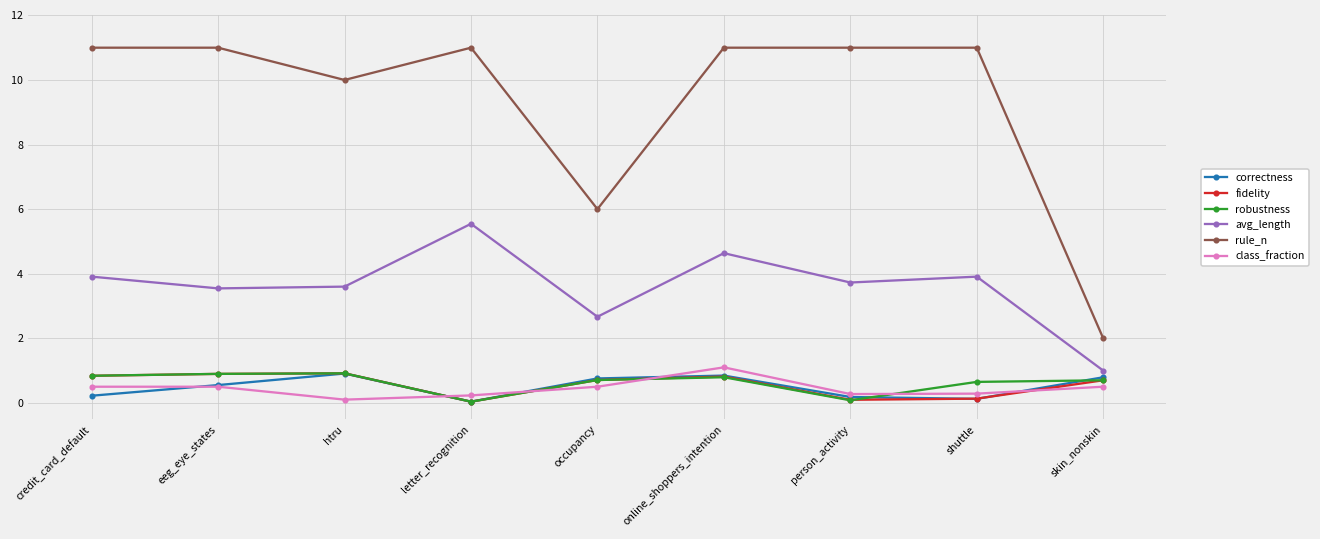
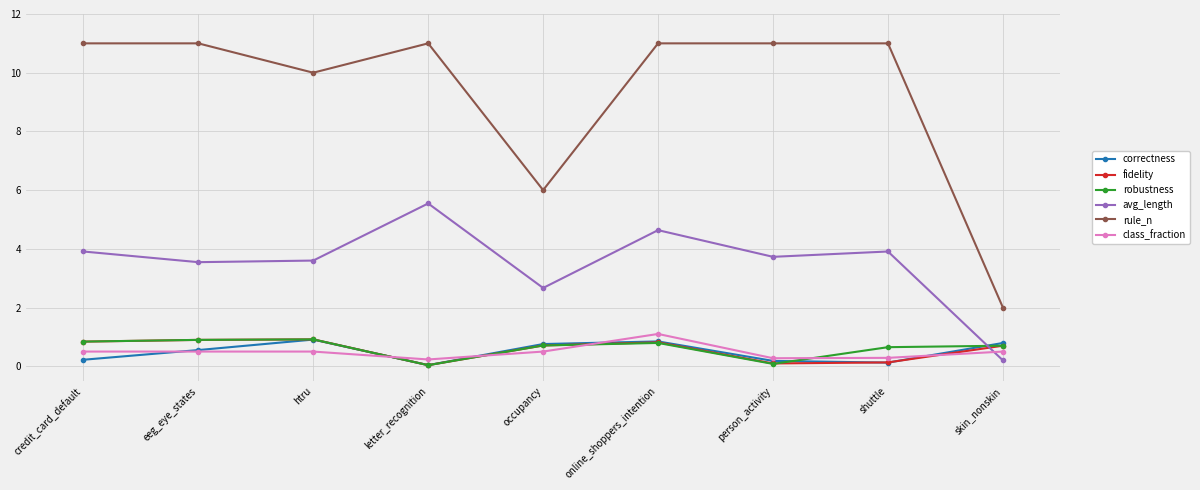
class_fraction, htru: 0.1 -> 0.5
avg_length, skin_nonskin: 1.0 -> 0.2
